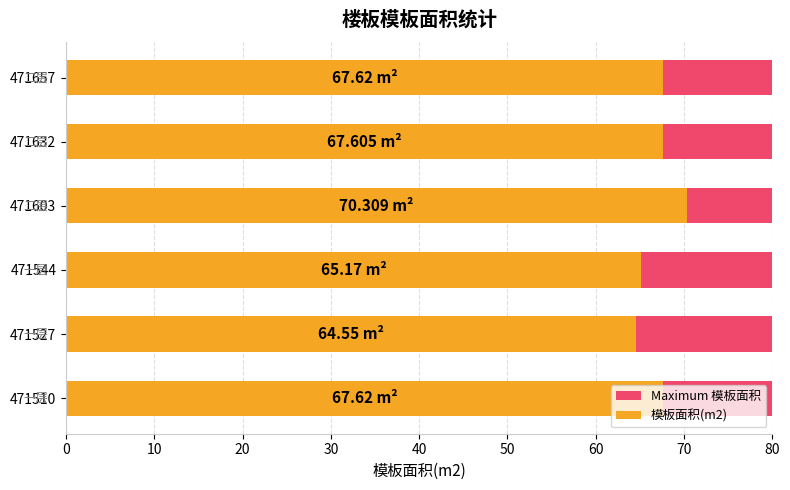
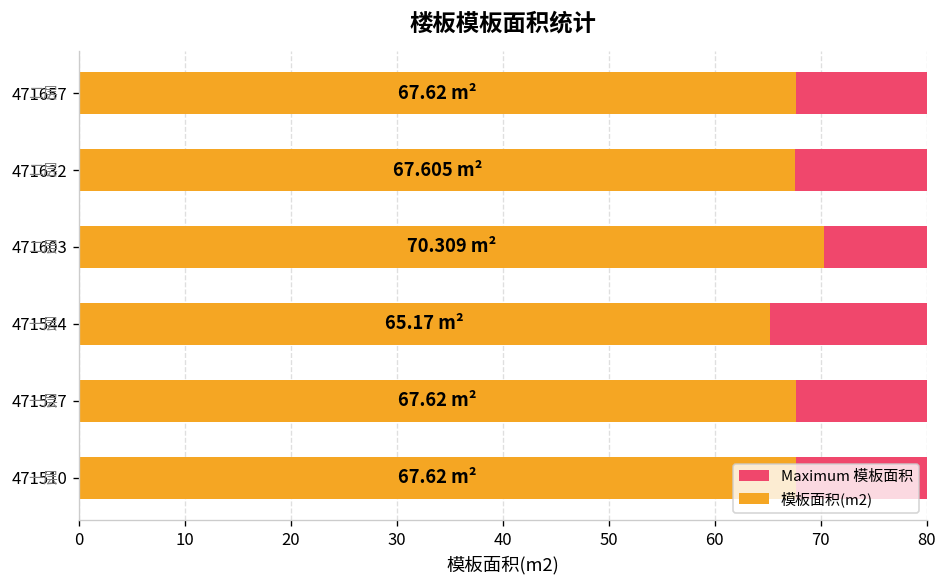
模板面积(m2), 471527: 64.55 -> 67.62
